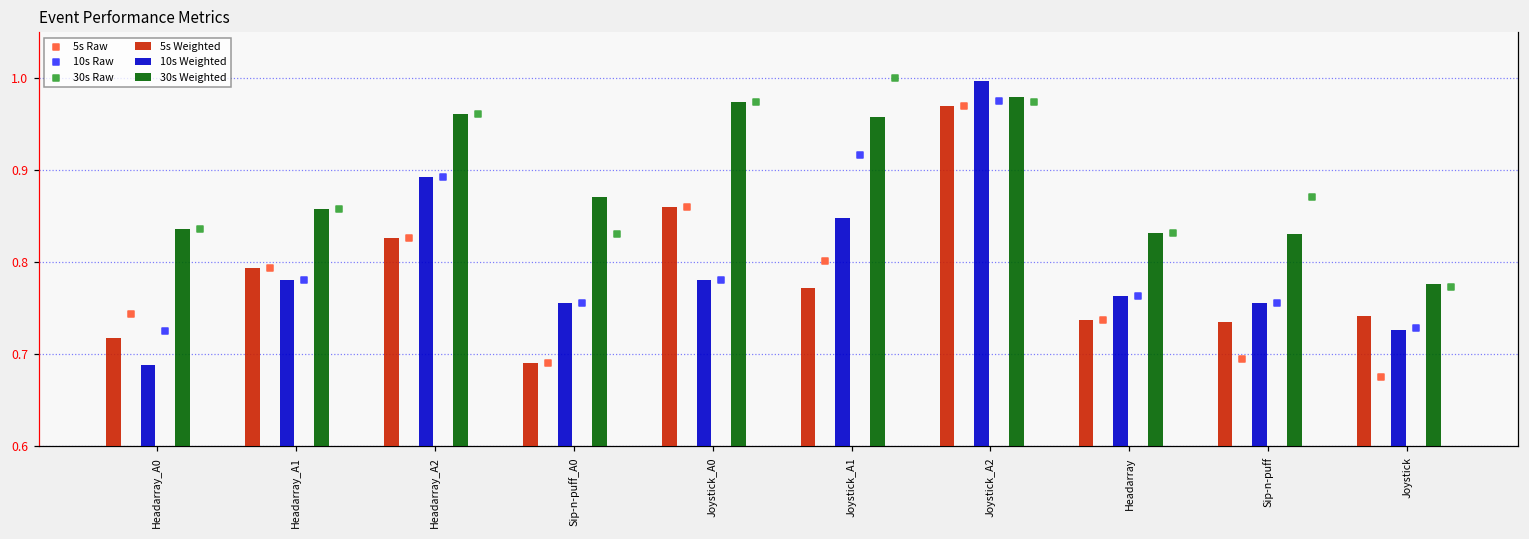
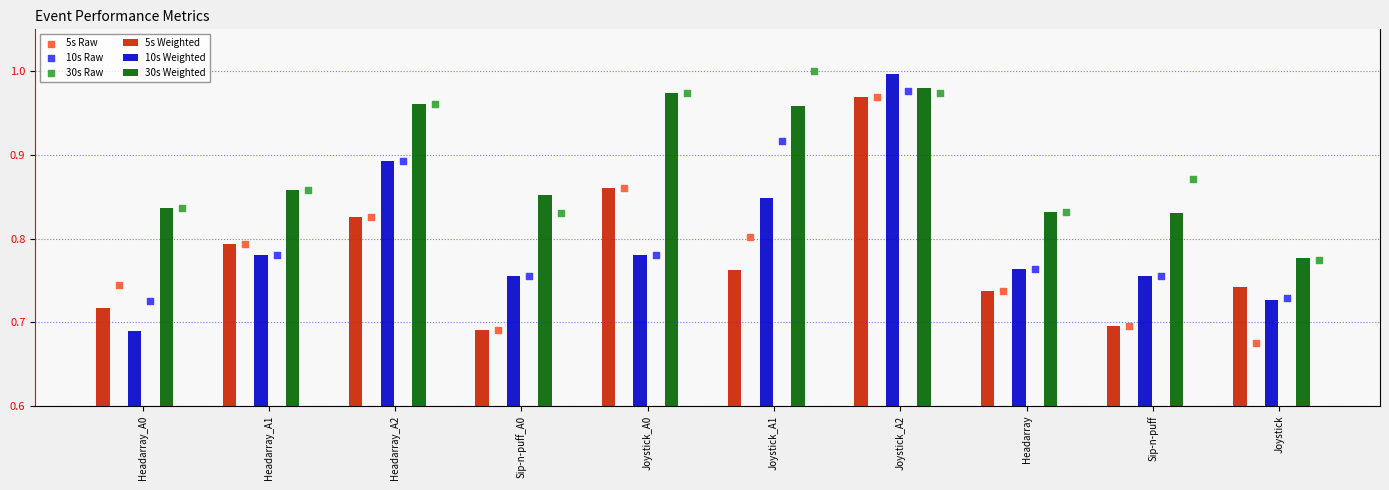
30s Weighted, Sip-n-puff_A0: 0.87 -> 0.85
5s Weighted, Joystick_A1: 0.77 -> 0.76
5s Weighted, Sip-n-puff: 0.74 -> 0.70
